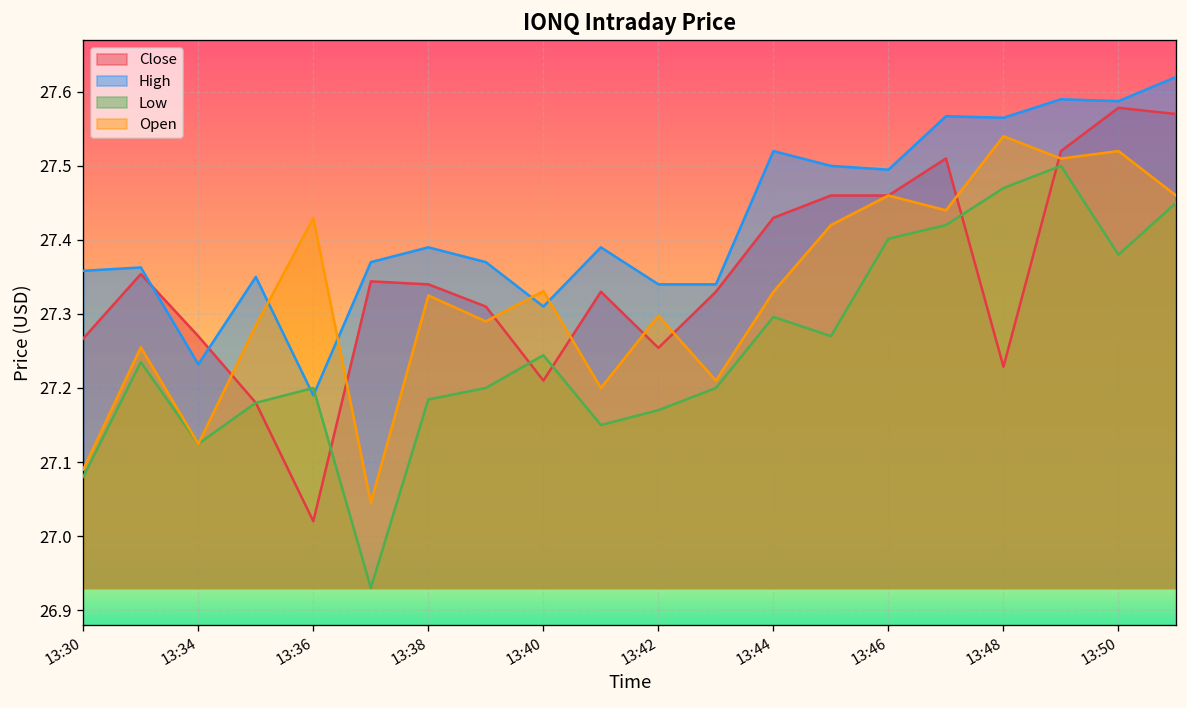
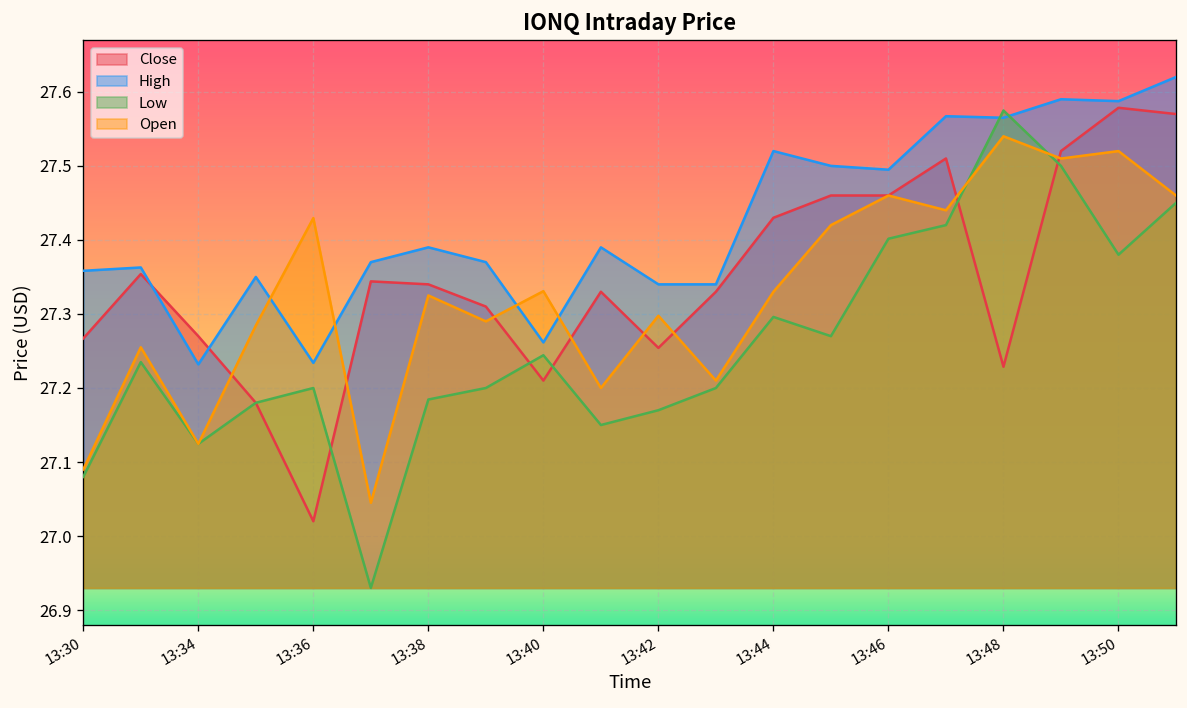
High, 13:36: 27.19 -> 27.23
High, 13:40: 27.31 -> 27.26
Low, 13:48: 27.47 -> 27.57
